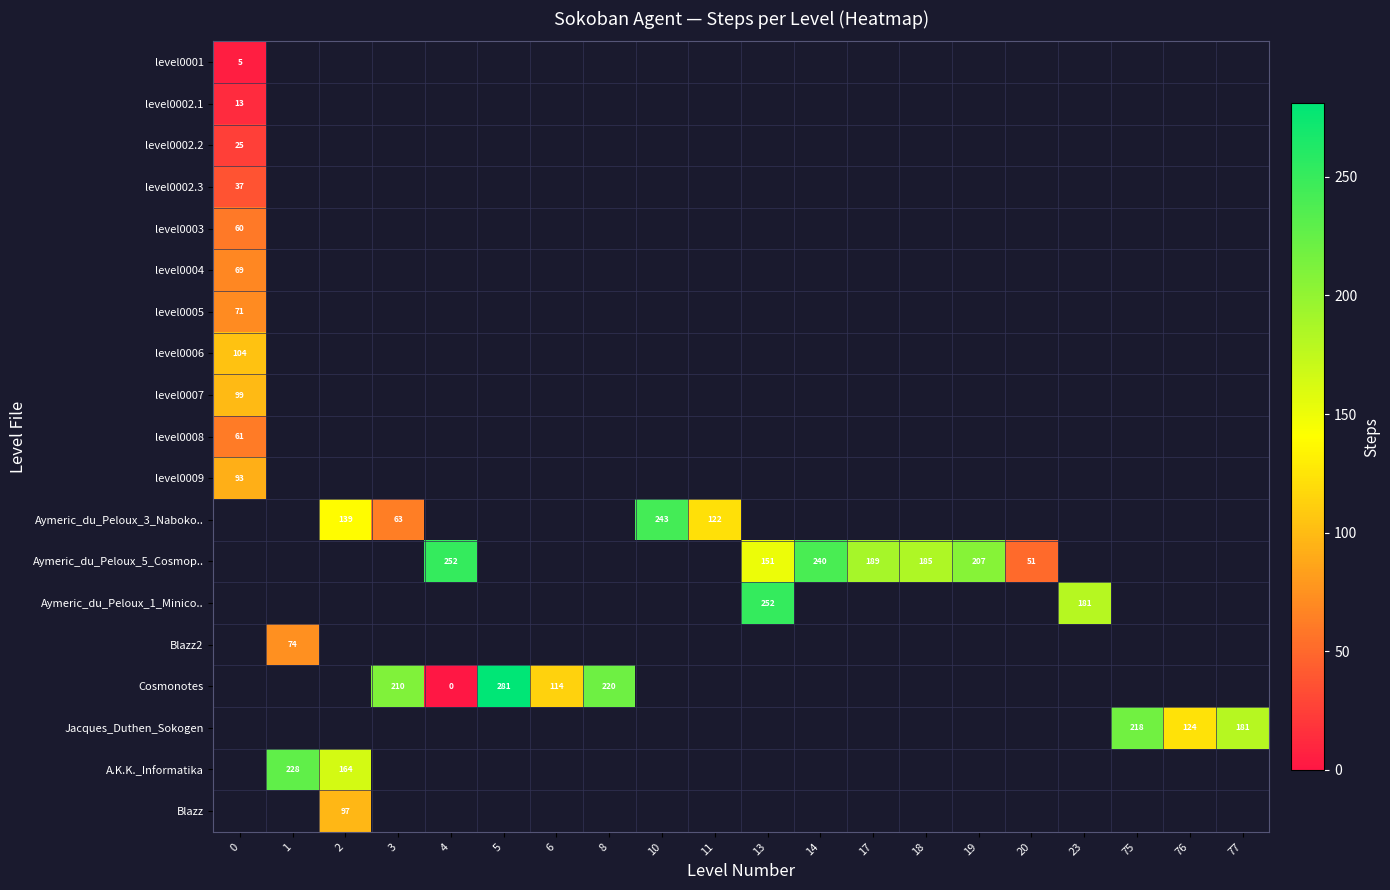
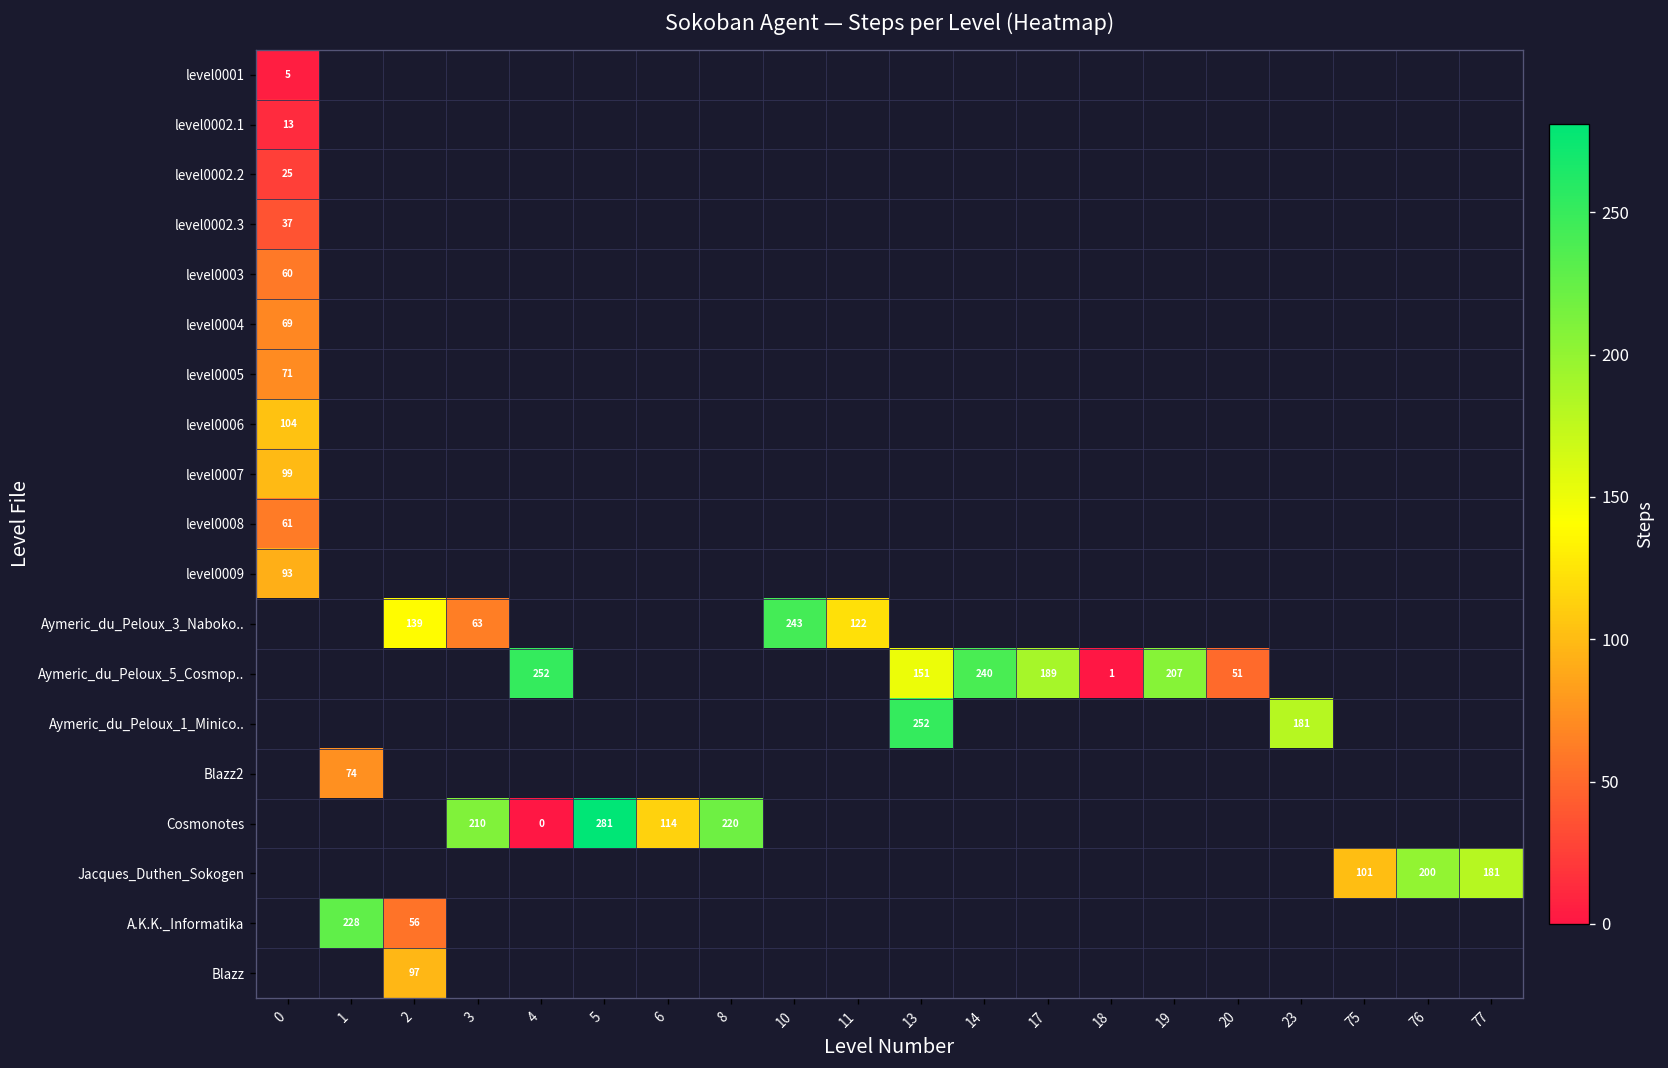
Aymeric_du_Peloux_5_Cosmop.., 18: 185 -> 1
Jacques_Duthen_Sokogen, 75: 218 -> 101
Jacques_Duthen_Sokogen, 76: 124 -> 200
A.K.K._Informatika, 2: 164 -> 56
